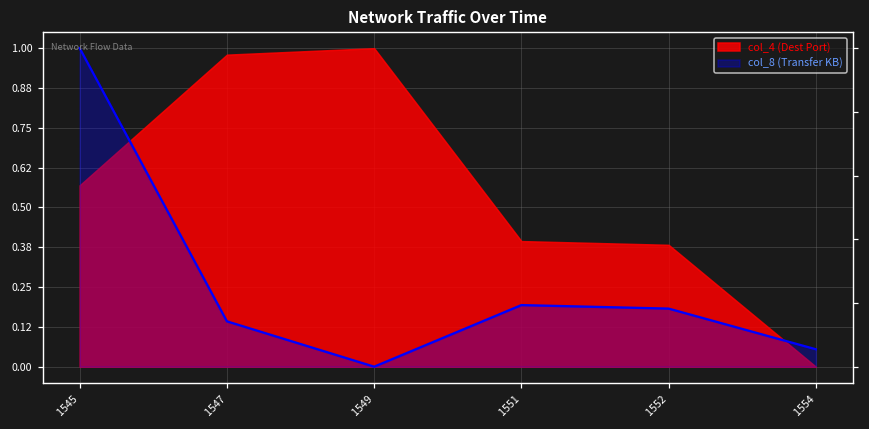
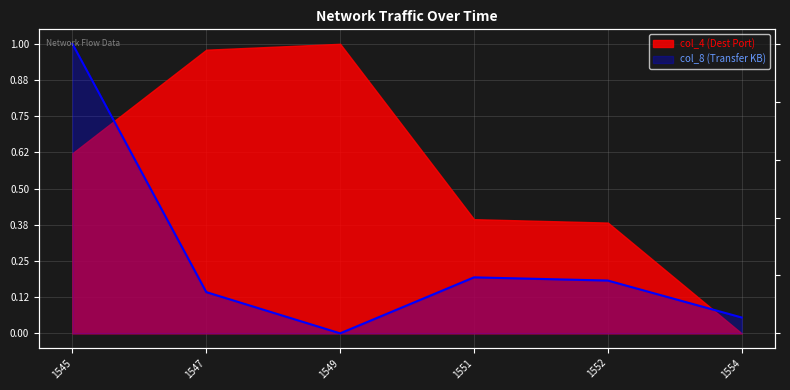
col_4 (Dest Port), 1545: 0.57 -> 0.62
